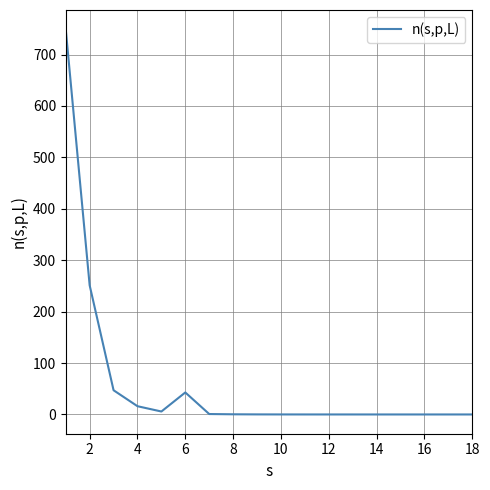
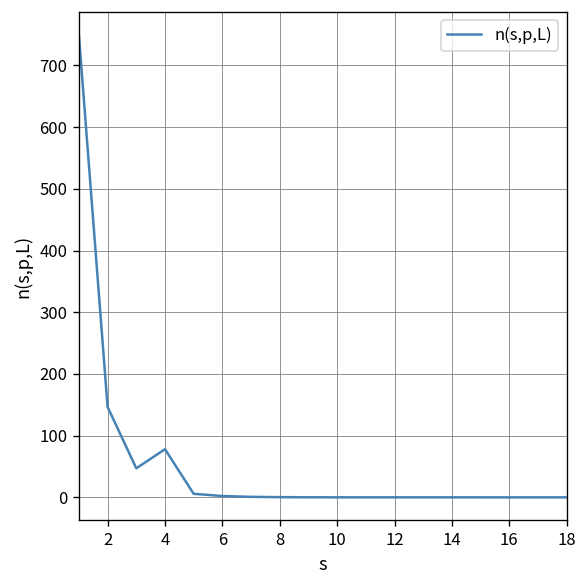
2: 250 -> 150
4: 20 -> 80
6: 40 -> 0
